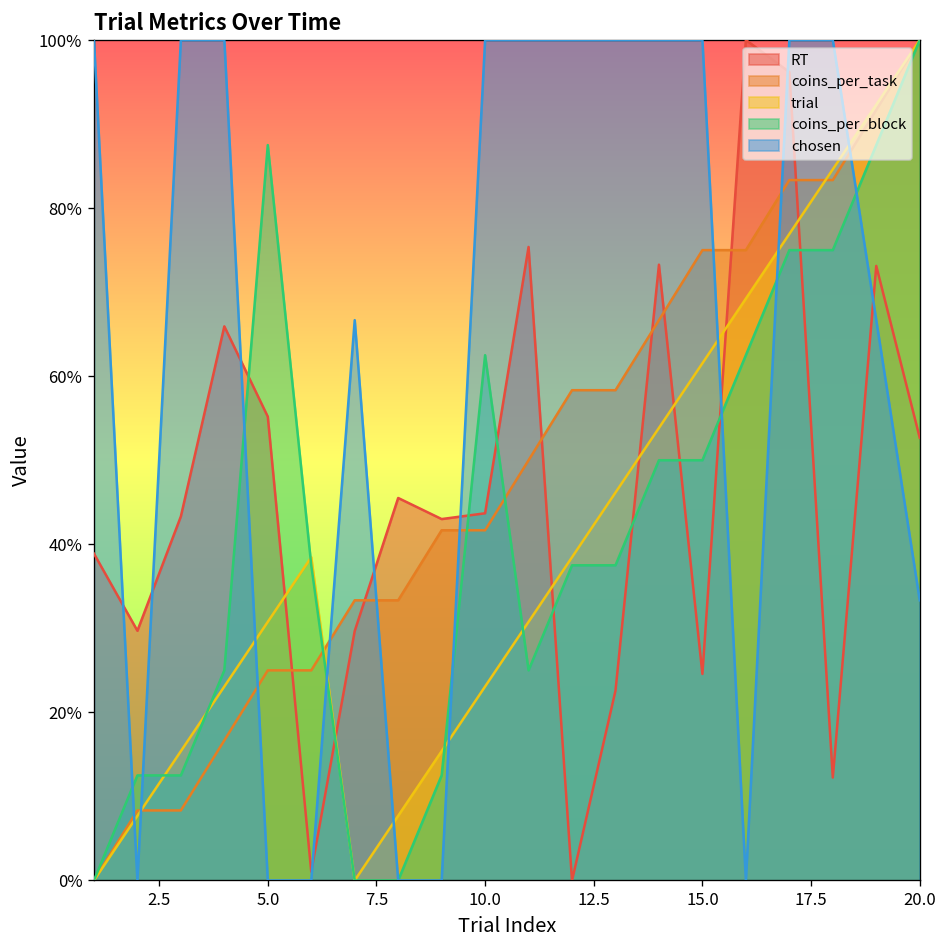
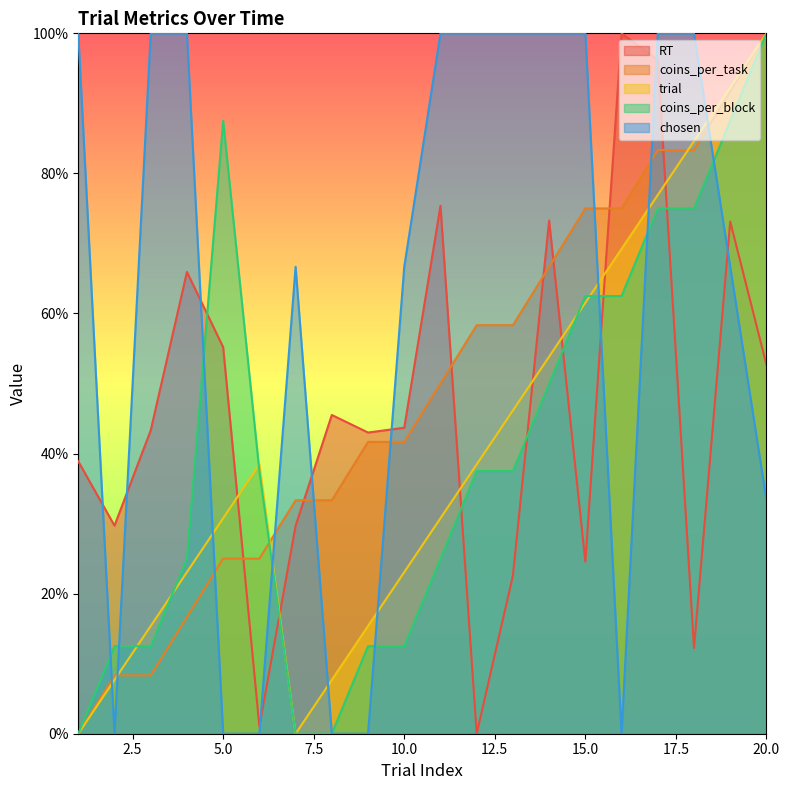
coins_per_block, 10.0: 63% -> 13%
chosen, 10.0: 100% -> 67%
coins_per_block, 15.0: 50% -> 63%
